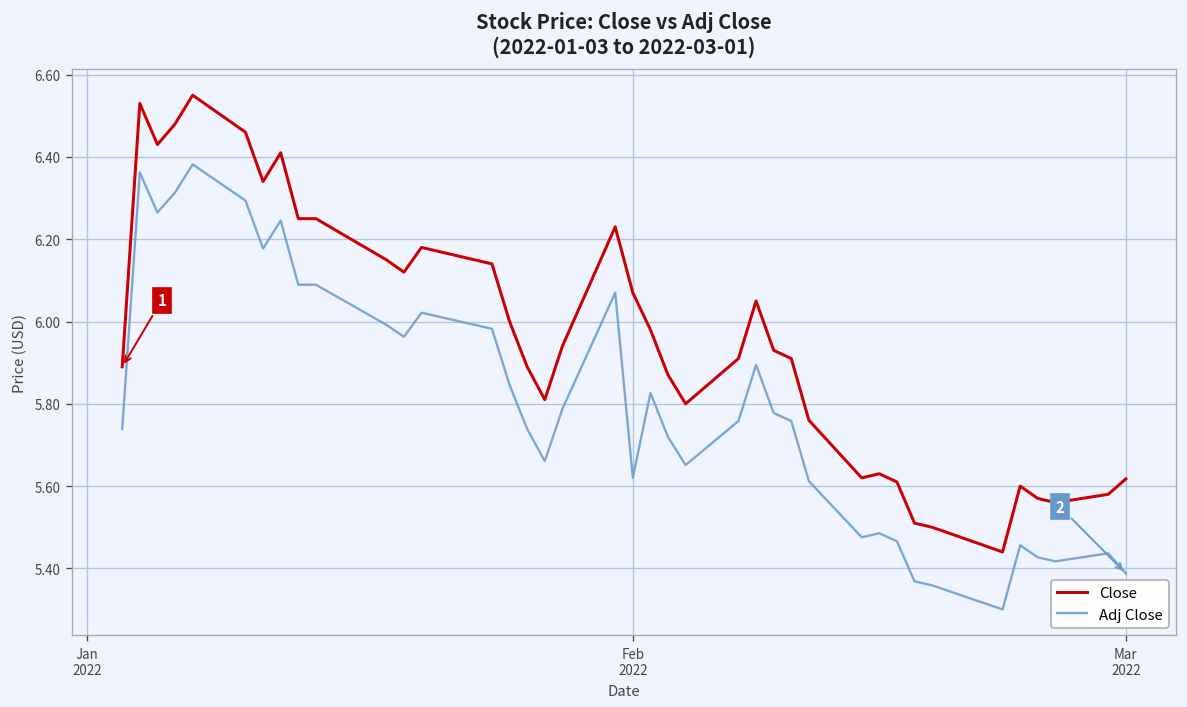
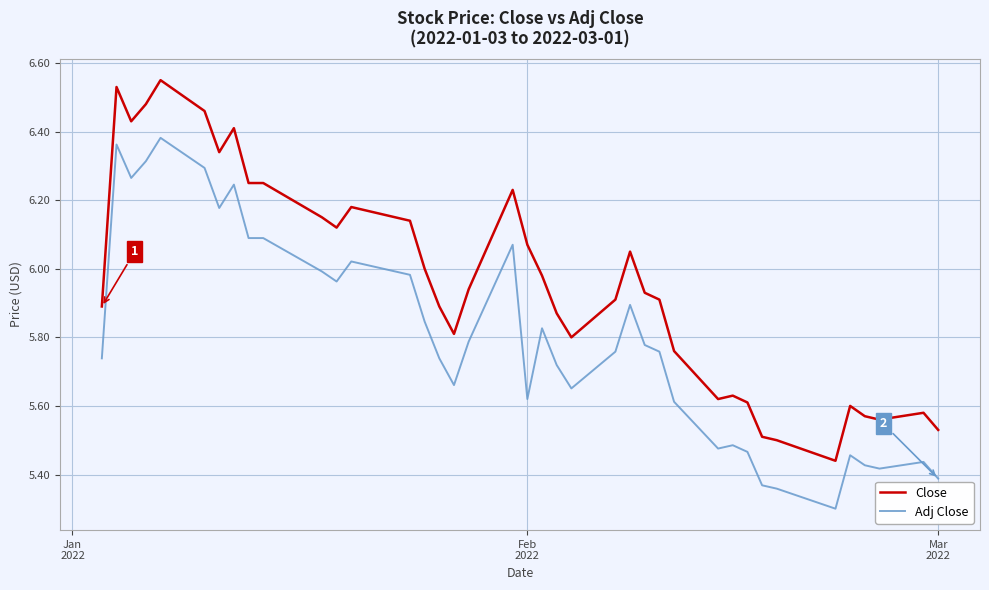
Close, Mar 2022: 5.62 -> 5.53
